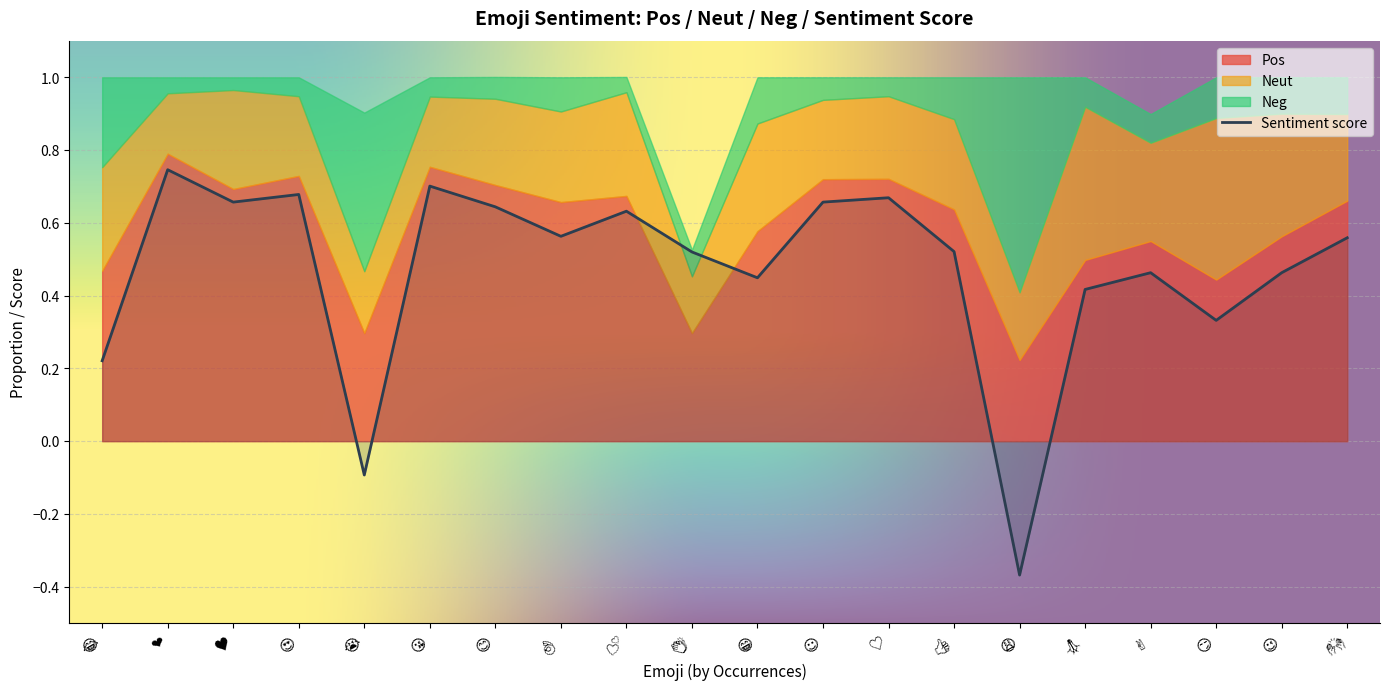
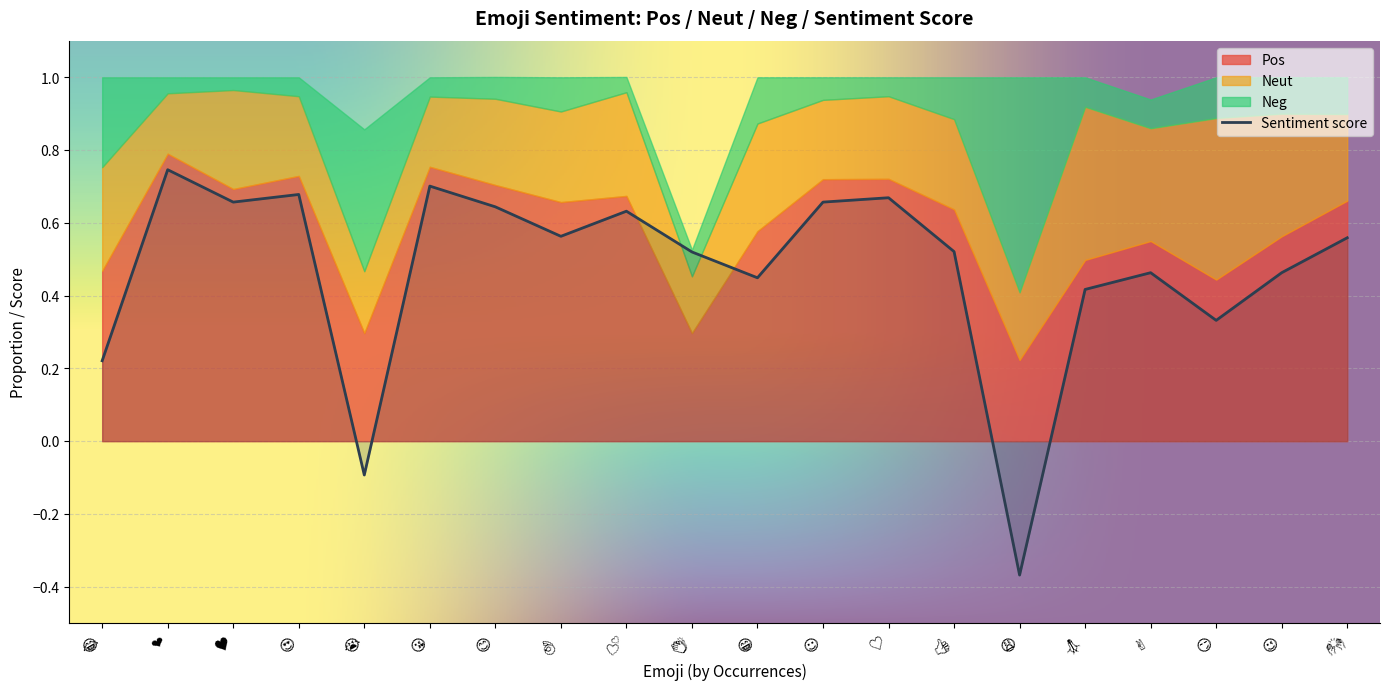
Neg, 😭: 0.44 -> 0.39
Neut, ✌: 0.27 -> 0.31
